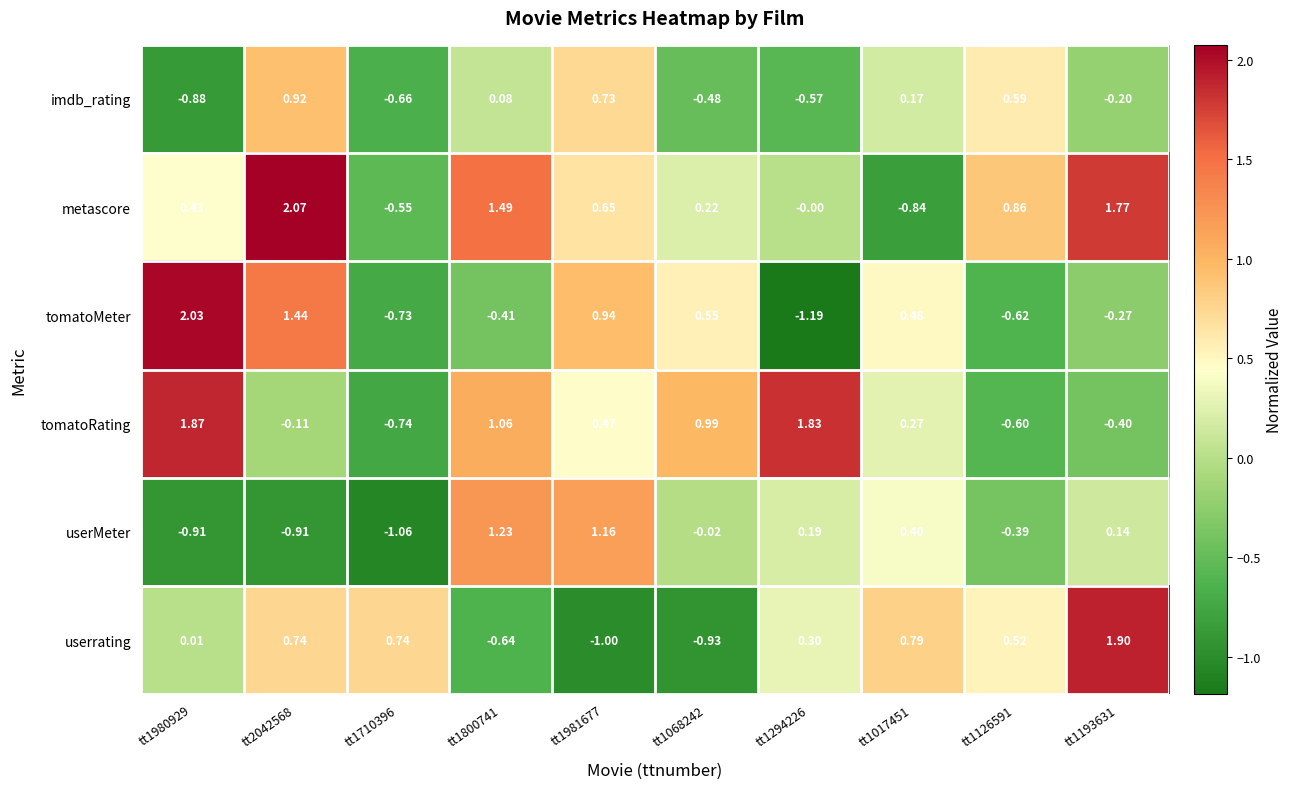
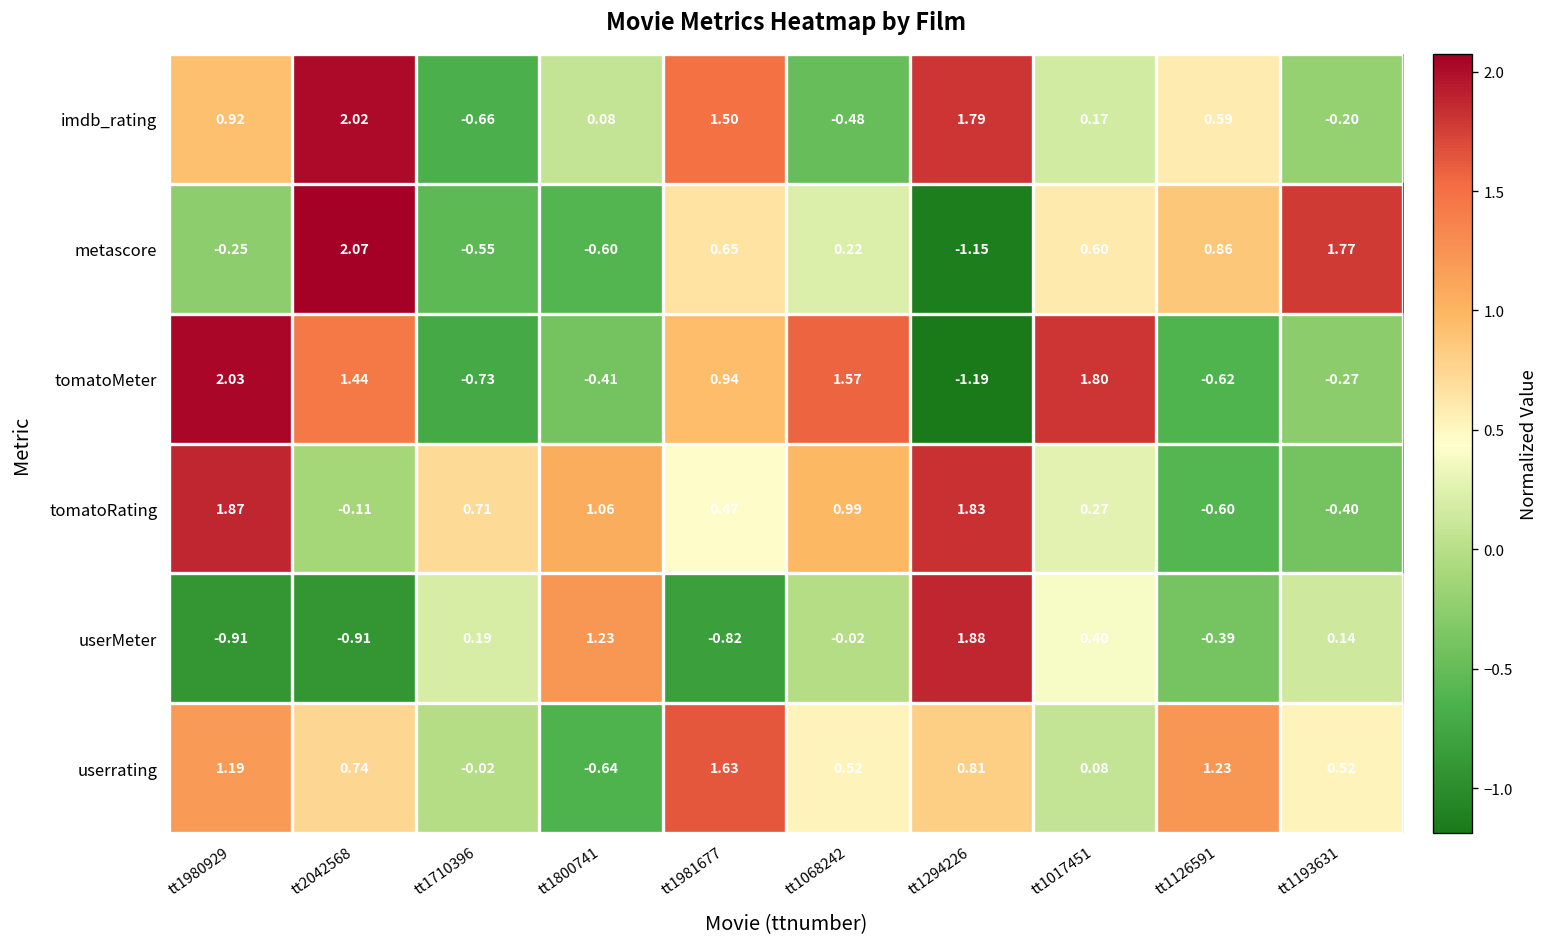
imdb_rating, tt1980929: -0.88 -> 0.92
imdb_rating, tt2042568: 0.92 -> 2.02
imdb_rating, tt1981677: 0.73 -> 1.50
imdb_rating, tt1294226: -0.57 -> 1.79
metascore, tt1980929: 0.43 -> -0.25
metascore, tt1800741: 1.49 -> -0.60
metascore, tt1294226: -0.00 -> -1.15
metascore, tt1017451: -0.84 -> 0.60
tomatoMeter, tt1068242: 0.55 -> 1.57
tomatoMeter, tt1017451: 0.48 -> 1.80
tomatoRating, tt1710396: -0.74 -> 0.71
userMeter, tt1710396: -1.06 -> 0.19
userMeter, tt1981677: 1.16 -> -0.82
userMeter, tt1294226: 0.19 -> 1.88
userrating, tt1980929: 0.01 -> 1.19
userrating, tt1710396: 0.74 -> -0.02
userrating, tt1981677: -1.00 -> 1.63
userrating, tt1068242: -0.93 -> 0.52
userrating, tt1294226: 0.30 -> 0.81
userrating, tt1017451: 0.79 -> 0.08
userrating, tt1126591: 0.52 -> 1.23
userrating, tt1193631: 1.90 -> 0.52
